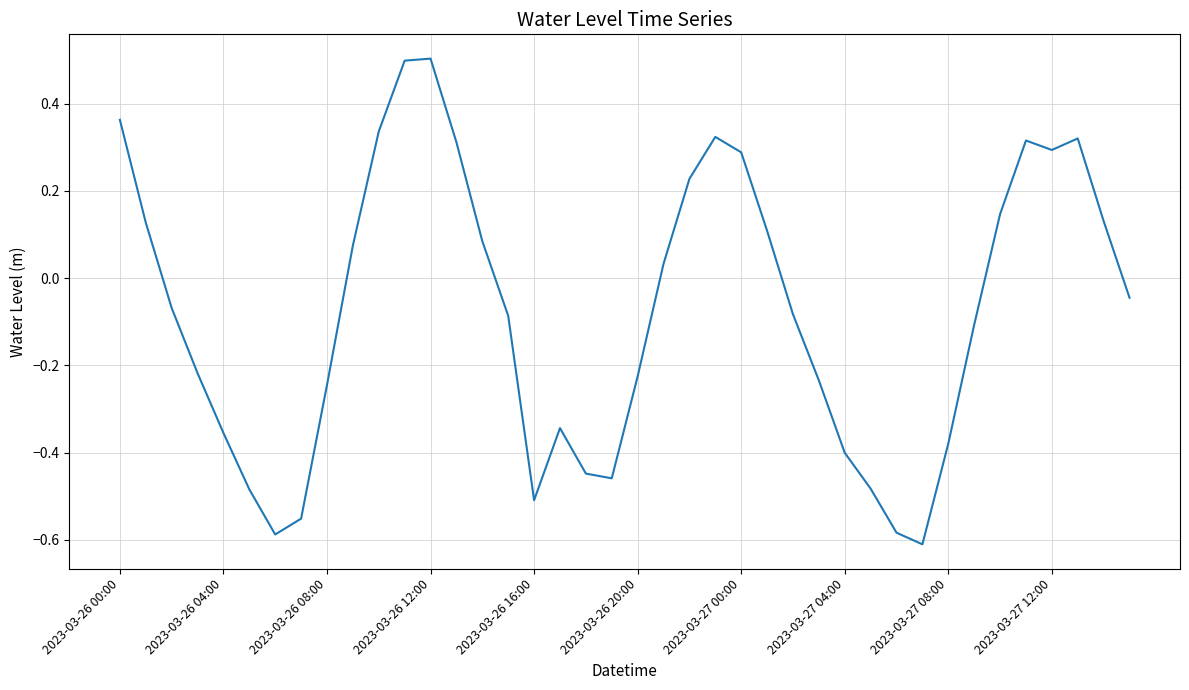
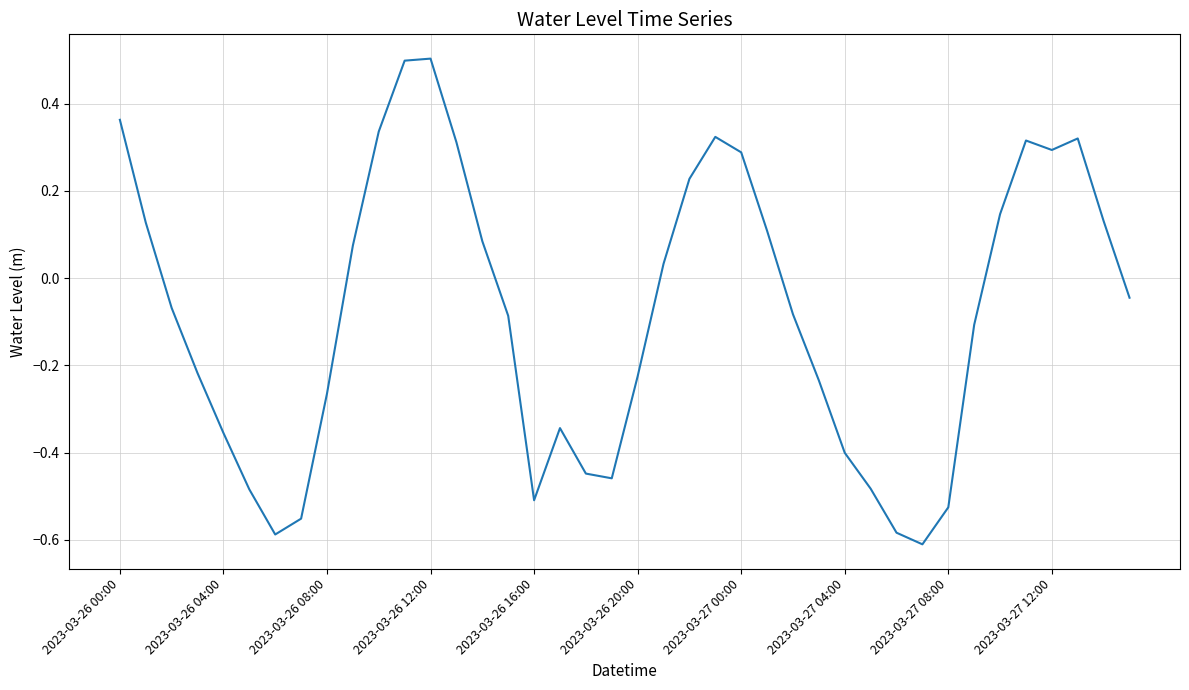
2023-03-26 08:00: -0.25 -> -0.26
2023-03-27 08:00: -0.38 -> -0.53
